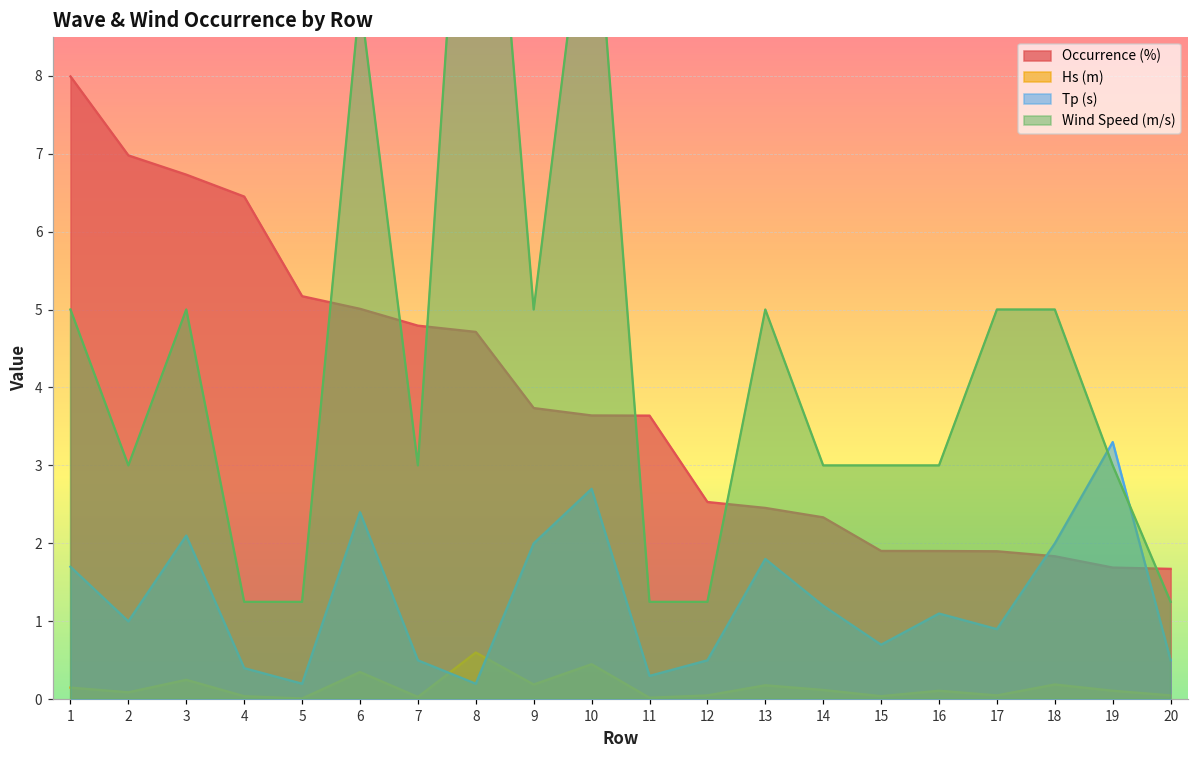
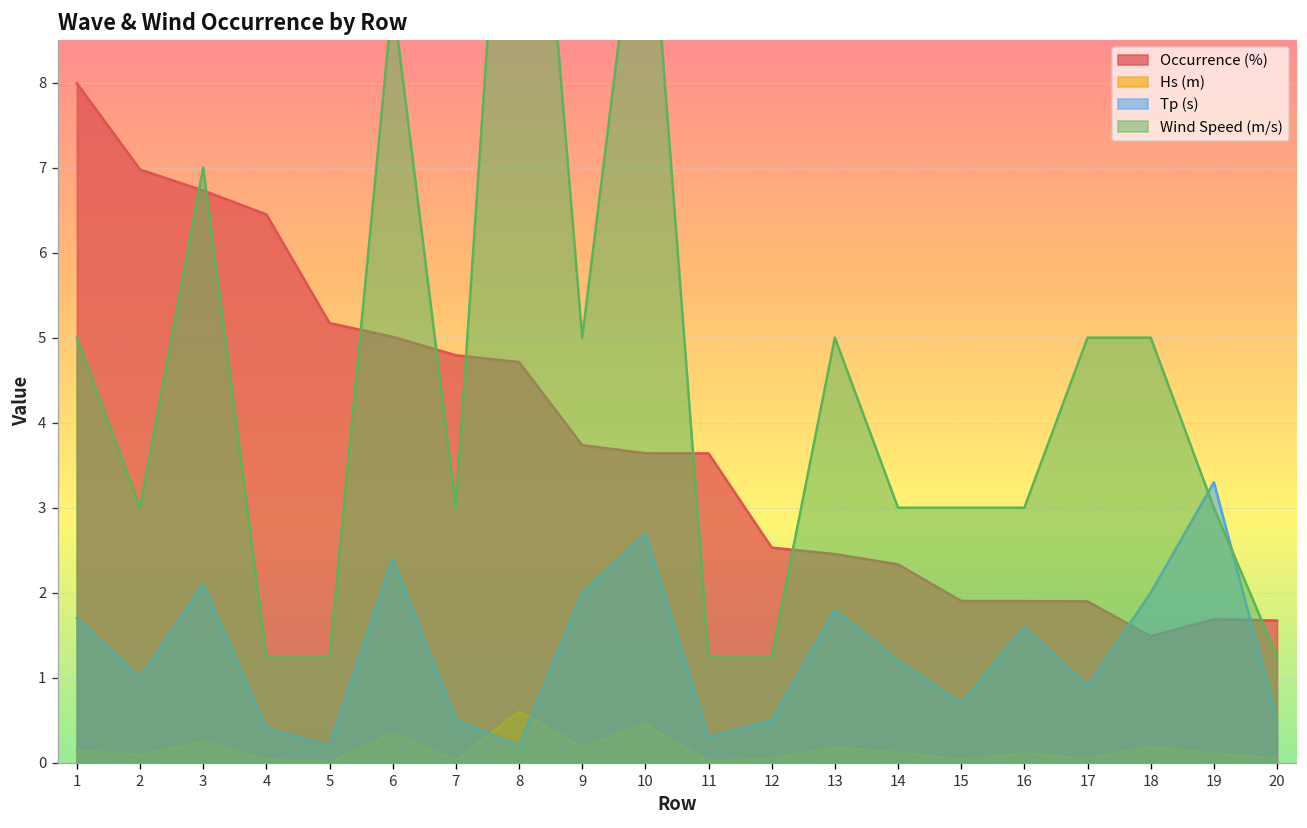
Wind Speed (m/s), 3: 5 -> 7
Tp (s), 16: 1.1 -> 1.6
Occurrence (%), 18: 1.8 -> 1.5
